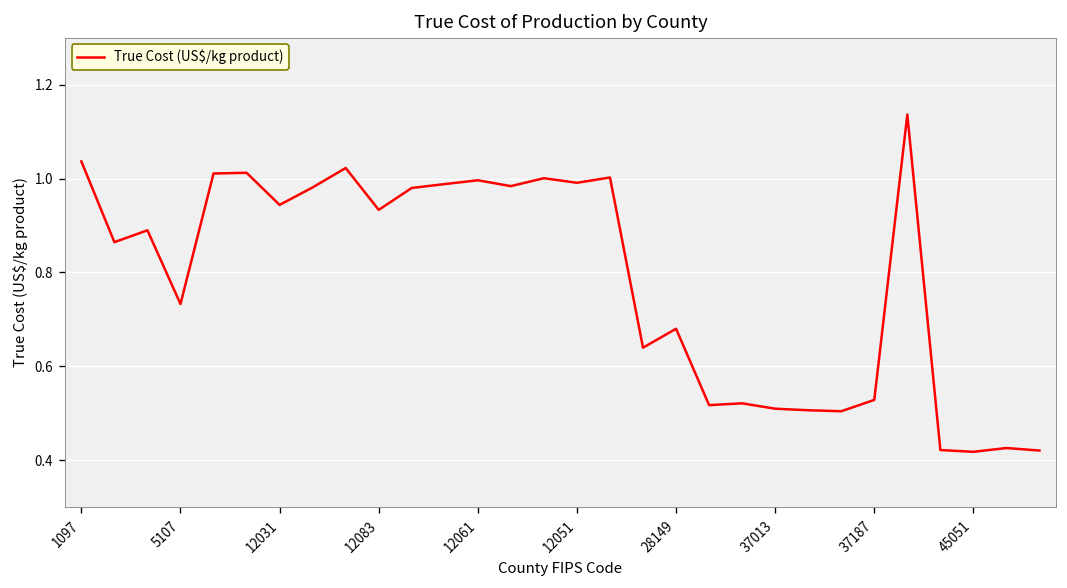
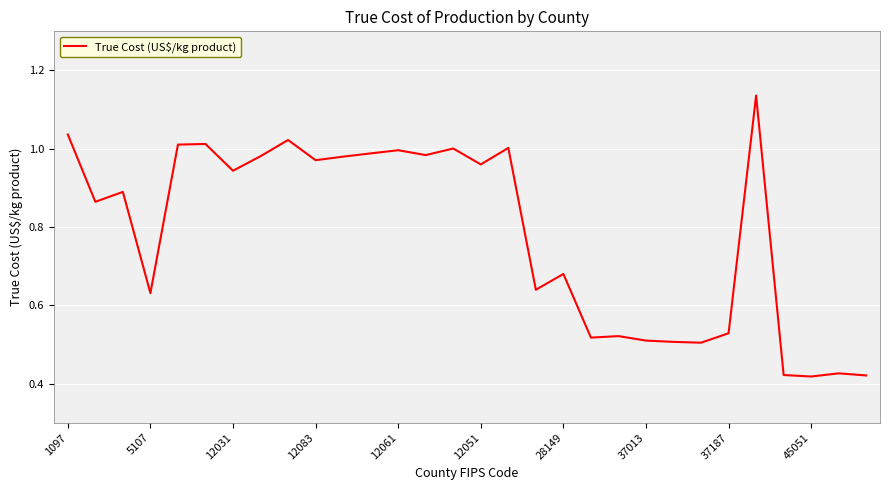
5107: 0.73 -> 0.63
12083: 0.93 -> 0.97
12051: 0.99 -> 0.96
